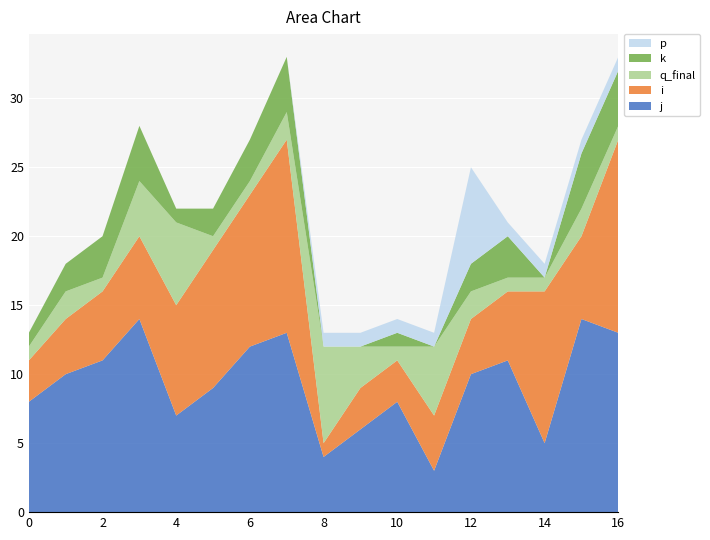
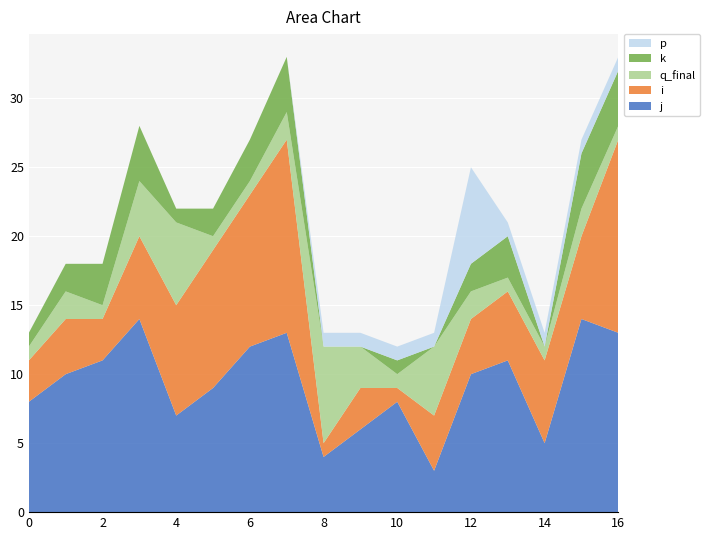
i, 2: 5 -> 3
i, 10: 3 -> 1
i, 14: 11 -> 6
